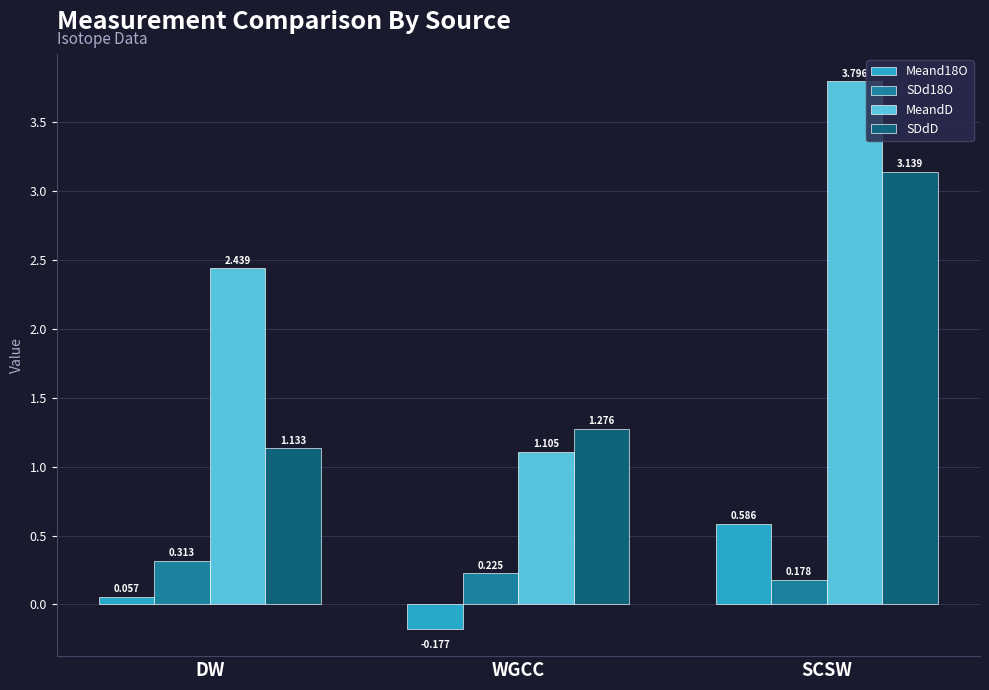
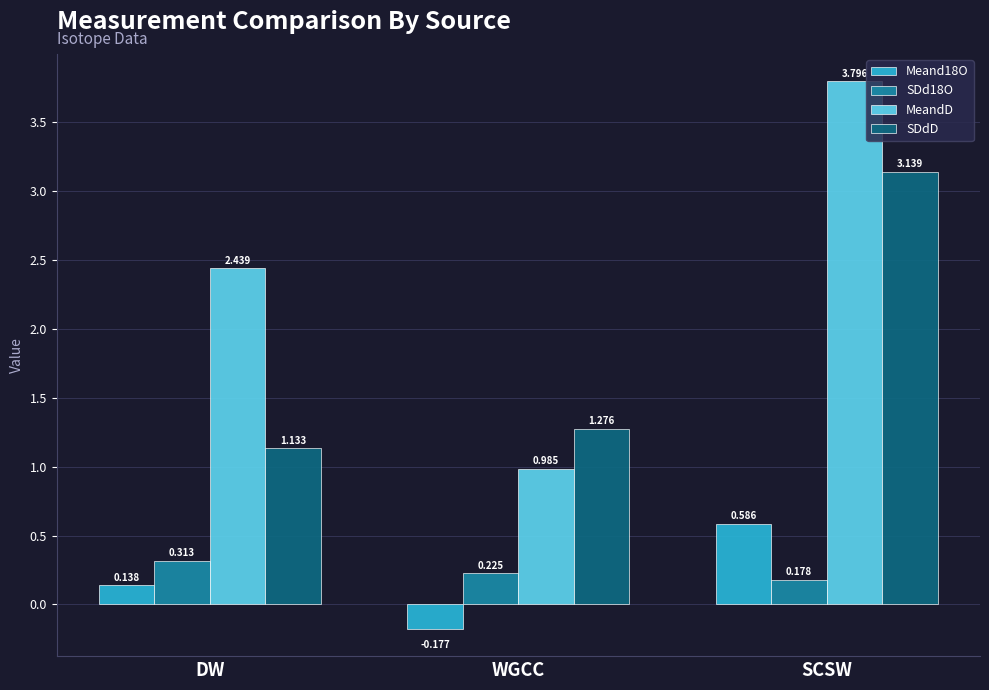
Meand18O, DW: 0.057 -> 0.138
MeandD, WGCC: 1.105 -> 0.985
